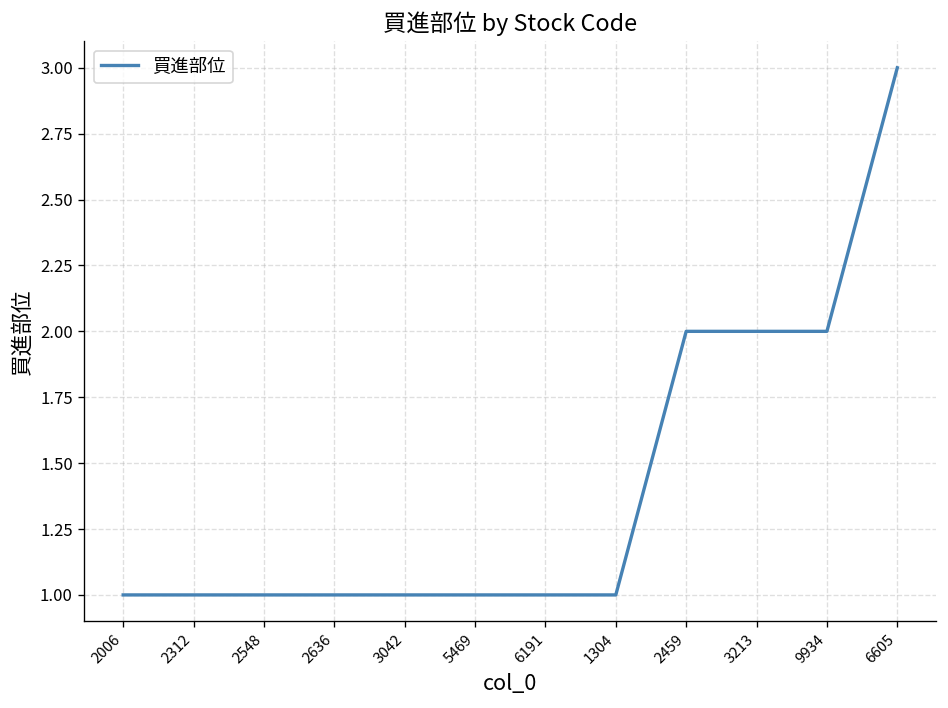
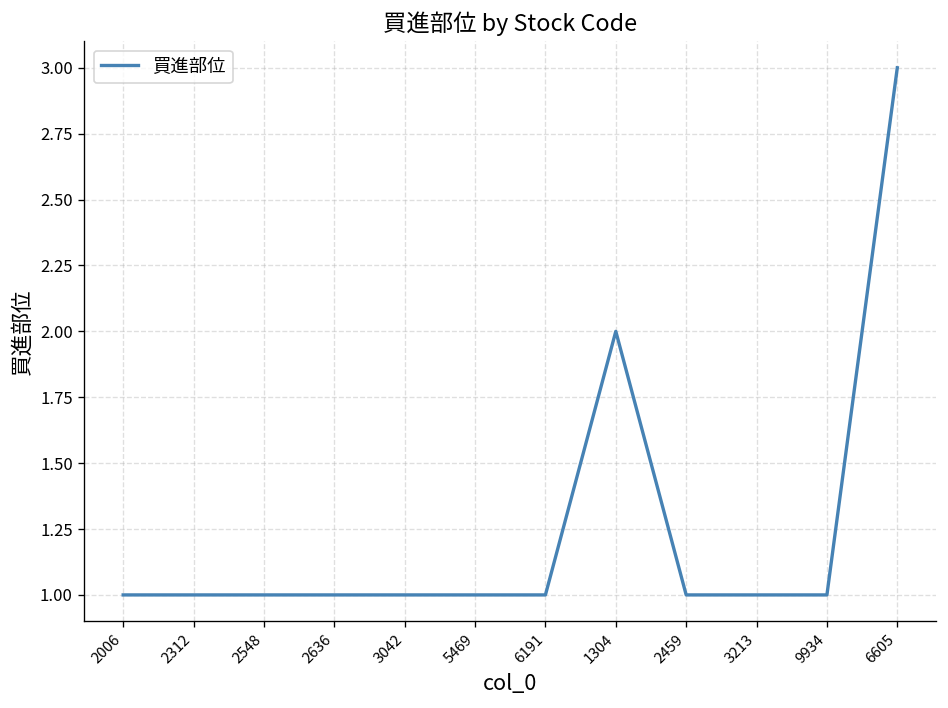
1304: 1 -> 2
2459: 2 -> 1
3213: 2 -> 1
9934: 2 -> 1
